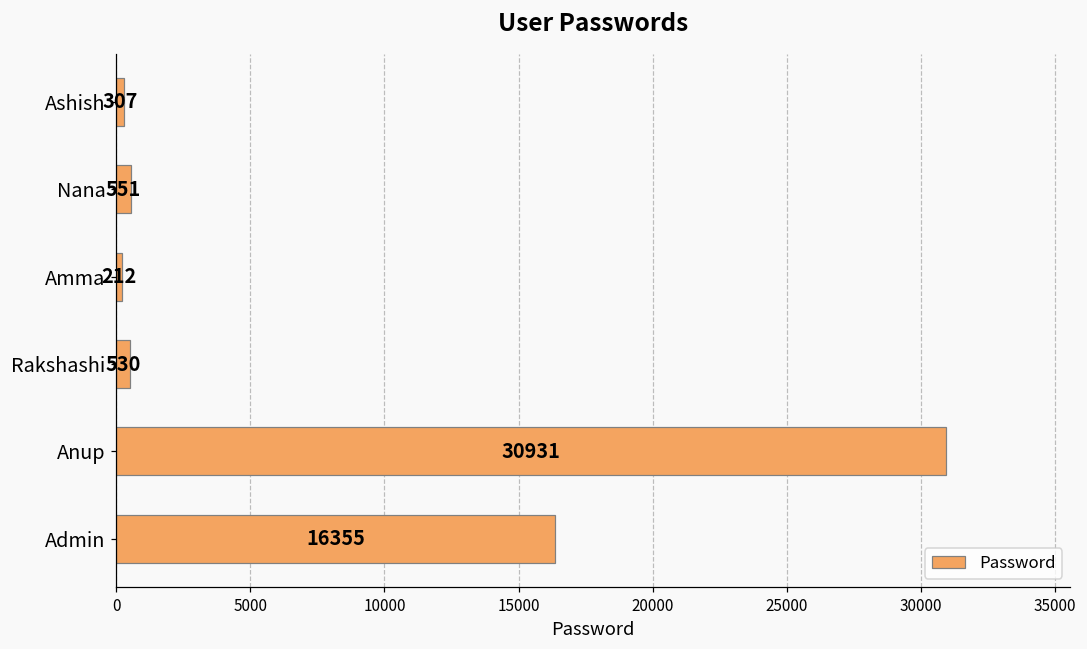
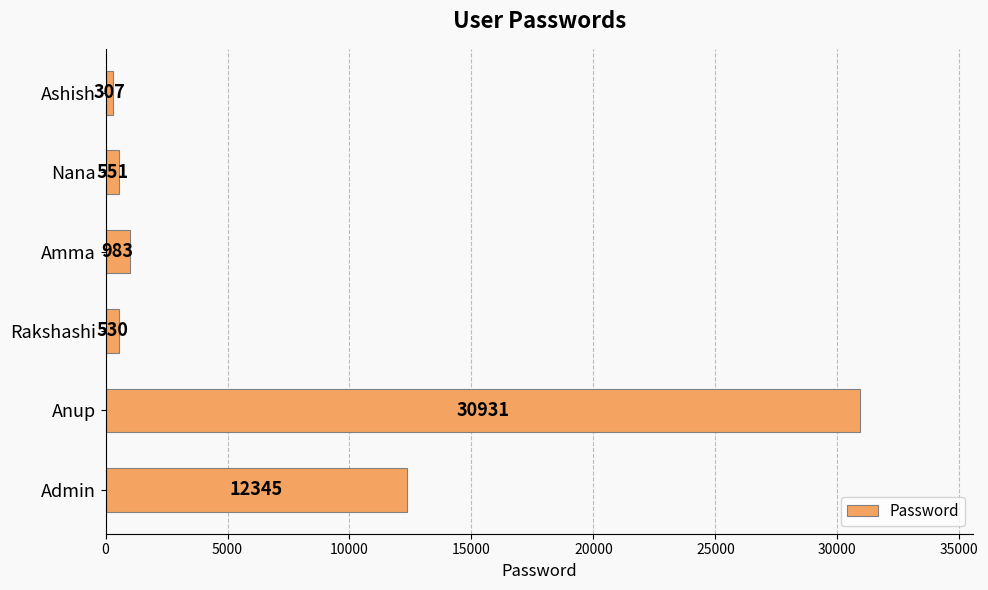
Amma: 212 -> 983
Admin: 16355 -> 12345
